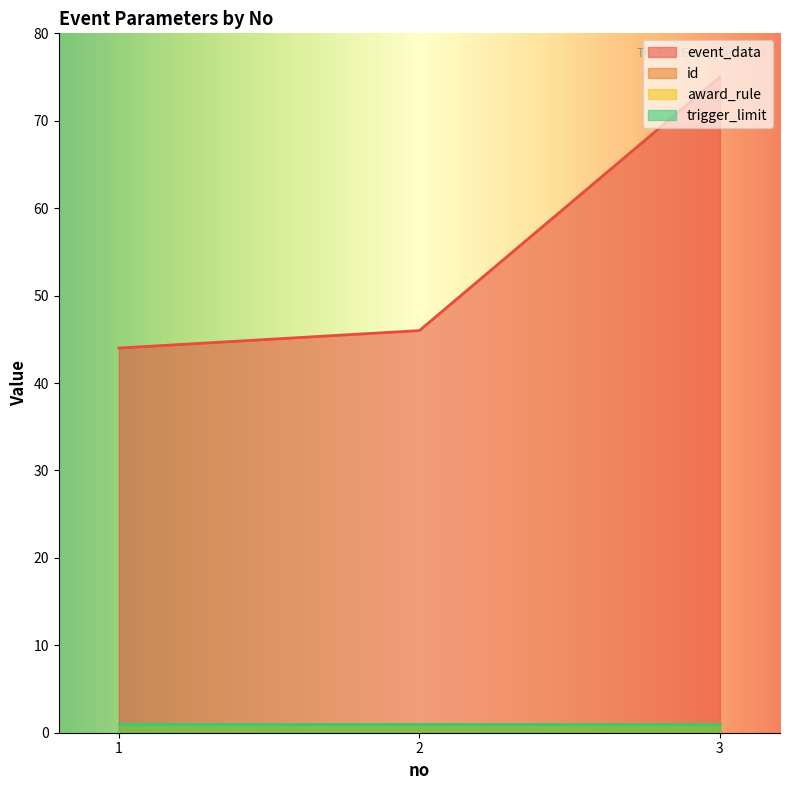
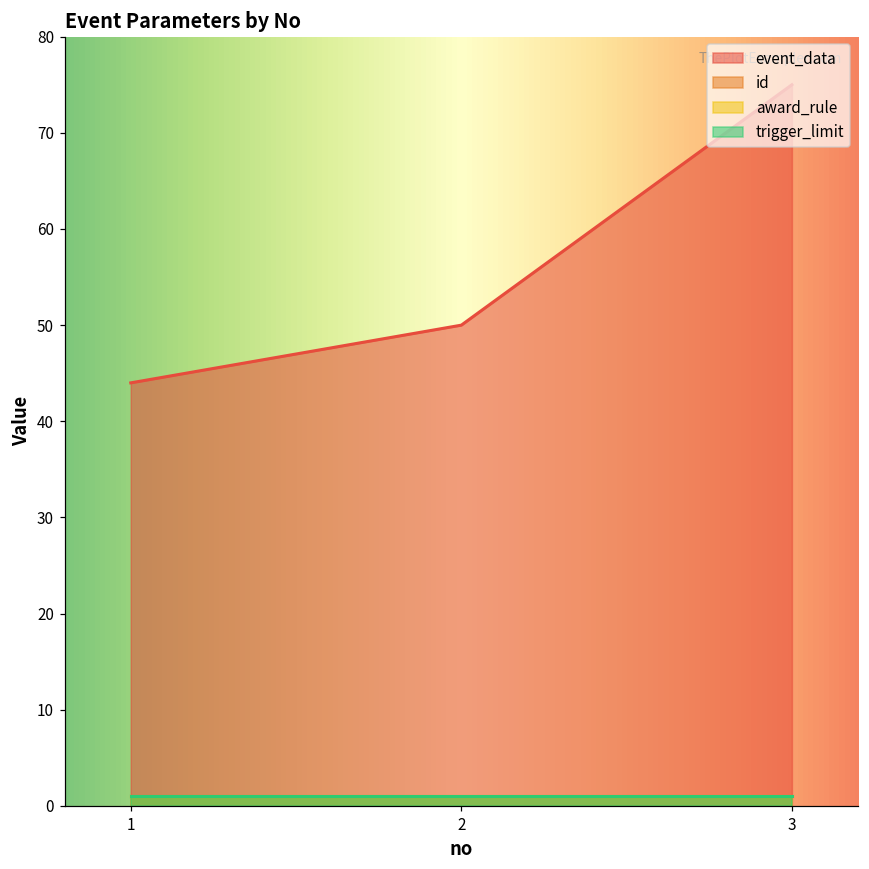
event_data, 2: 46 -> 50
